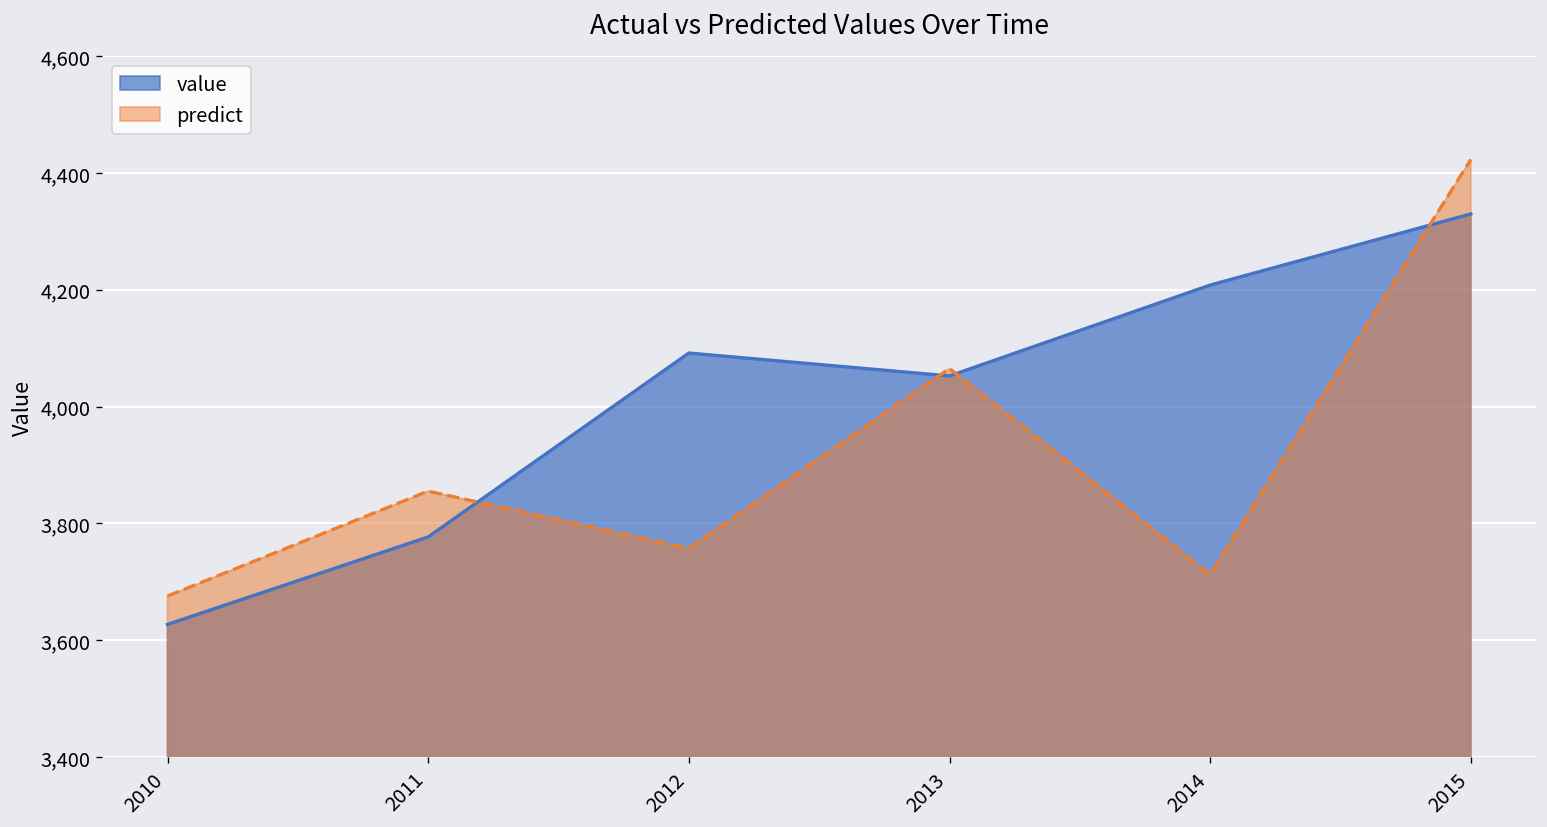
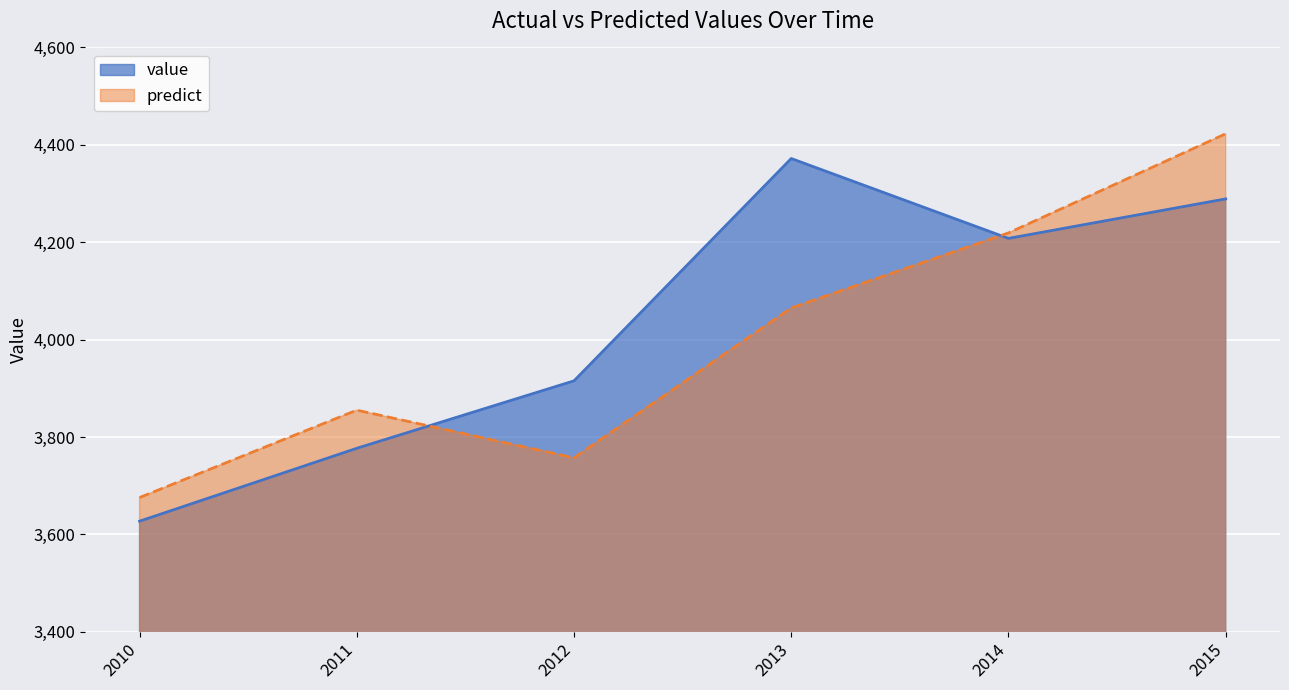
value, 2012: 4,090 -> 3,920
value, 2013: 4,050 -> 4,370
predict, 2014: 3,710 -> 4,220
value, 2015: 4,330 -> 4,290
